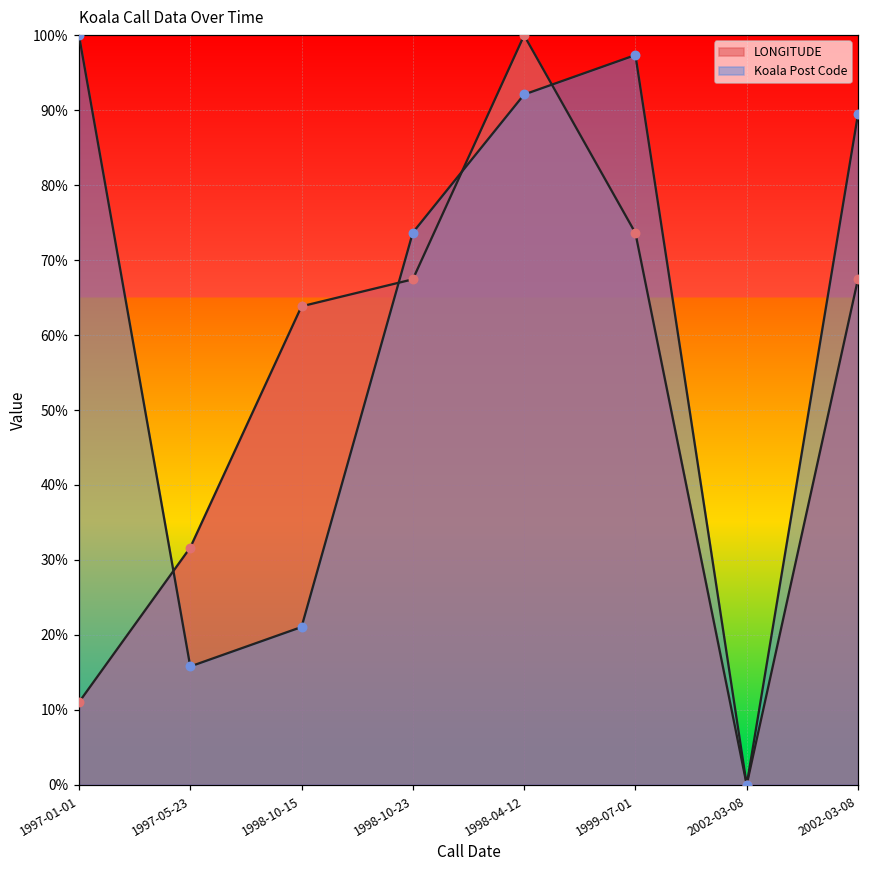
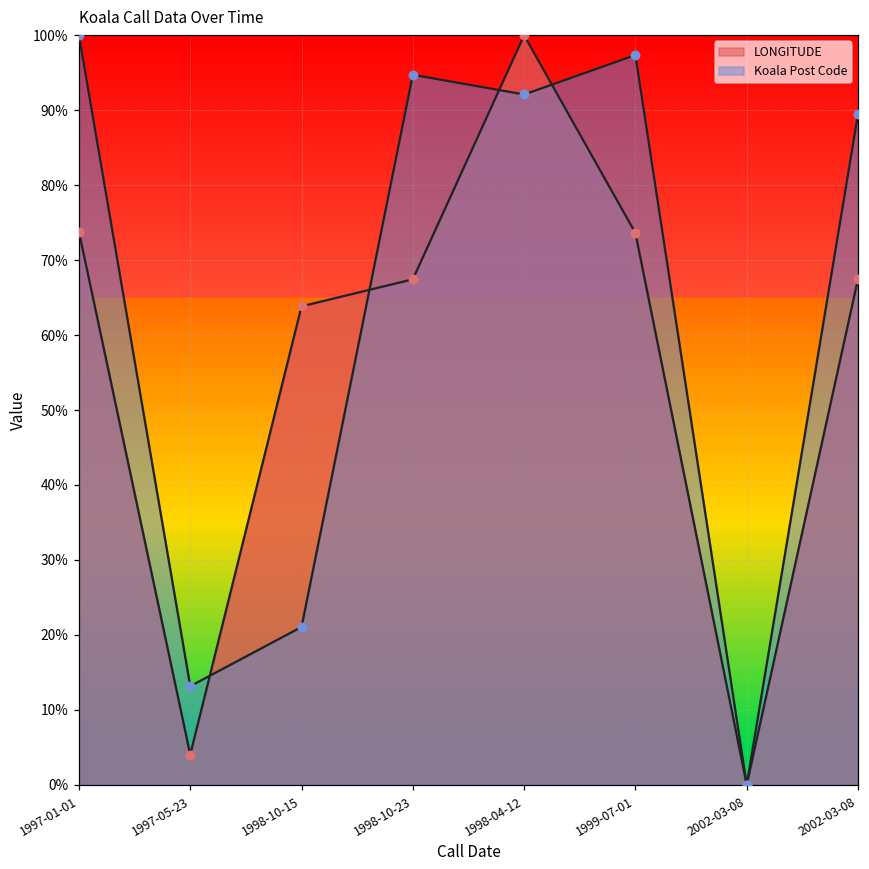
LONGITUDE, 1997-01-01: 11% -> 74%
LONGITUDE, 1997-05-23: 32% -> 4%
Koala Post Code, 1997-05-23: 16% -> 13%
Koala Post Code, 1998-10-23: 74% -> 95%
